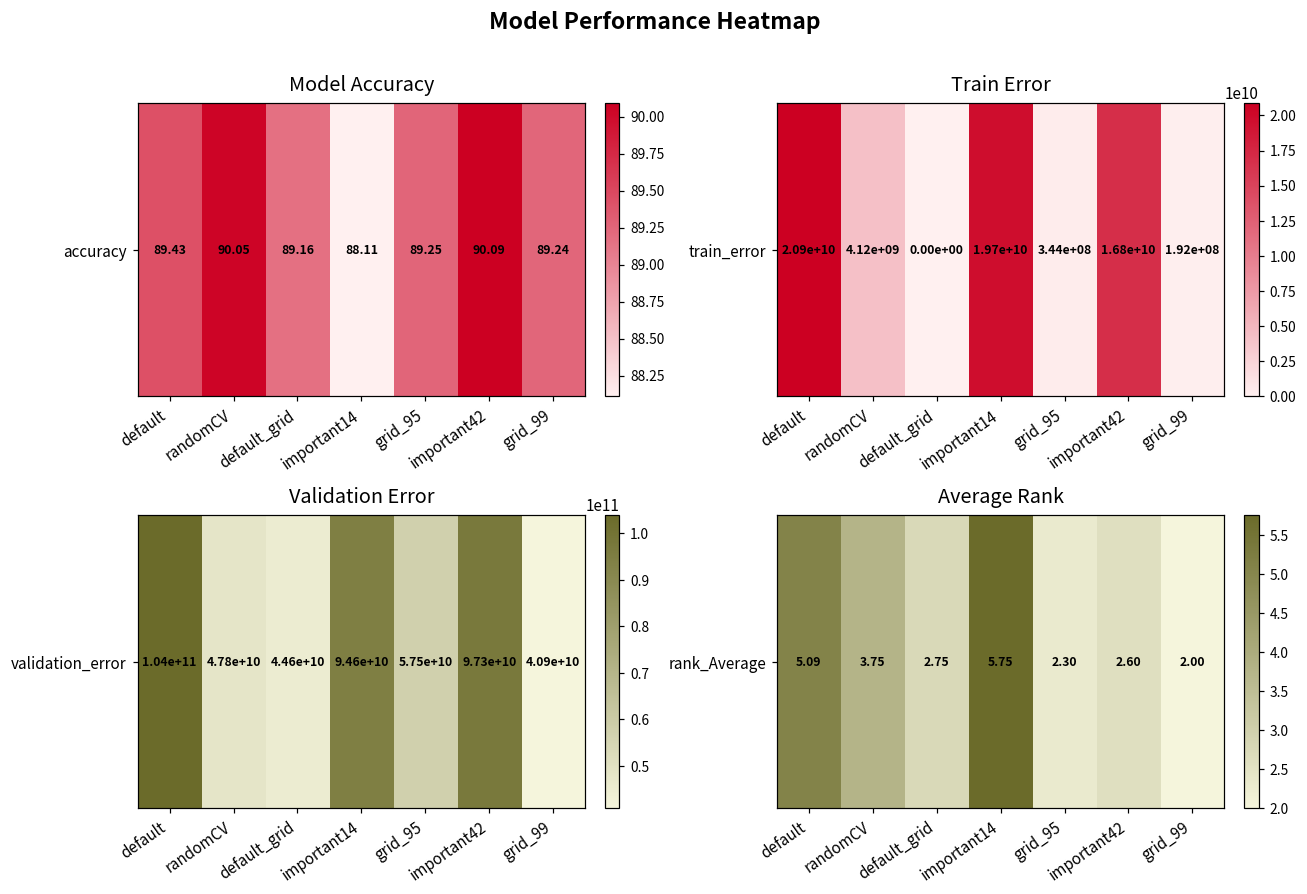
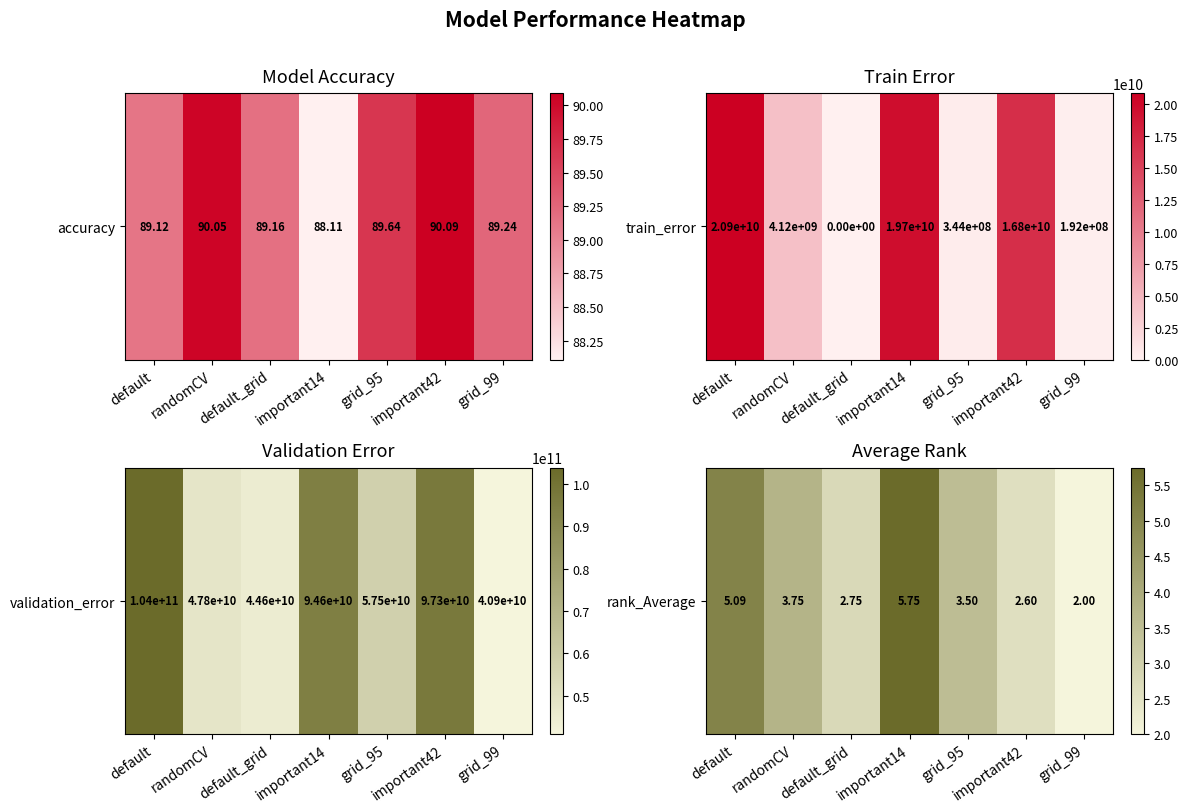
Model Accuracy, accuracy, default: 89.43 -> 89.12
Model Accuracy, accuracy, grid_95: 89.25 -> 89.64
Average Rank, rank_Average, grid_95: 2.30 -> 3.50
